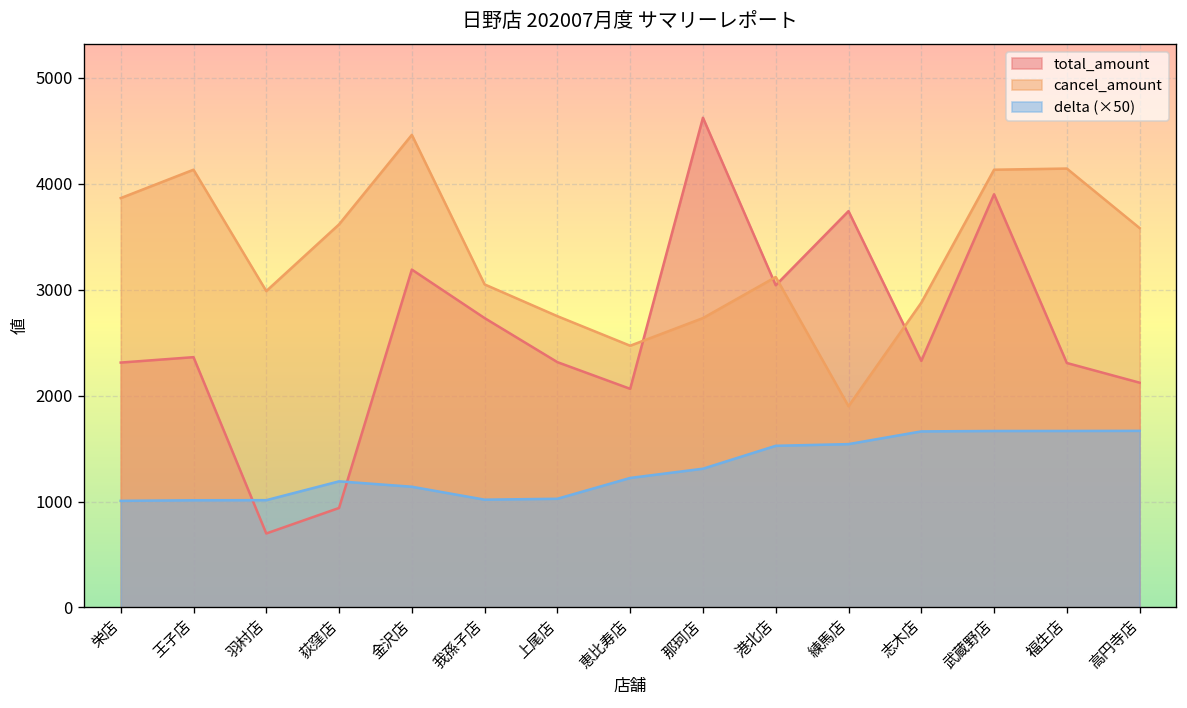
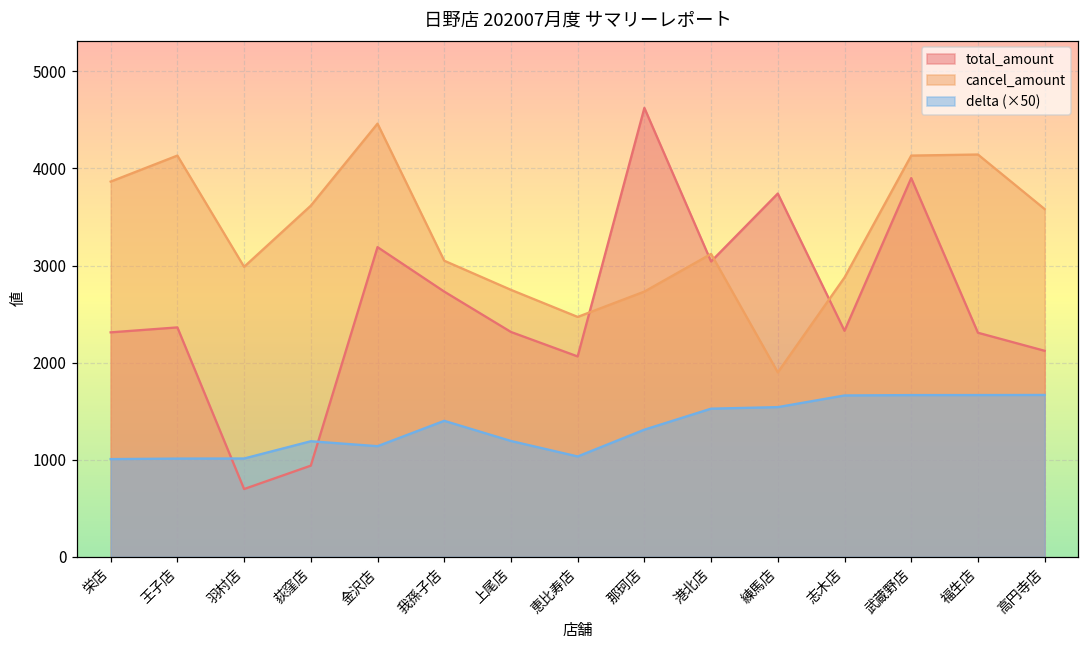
delta (×50), 我孫子店: 1000 -> 1400
delta (×50), 上尾店: 1000 -> 1200
delta (×50), 恵比寿店: 1200 -> 1000
